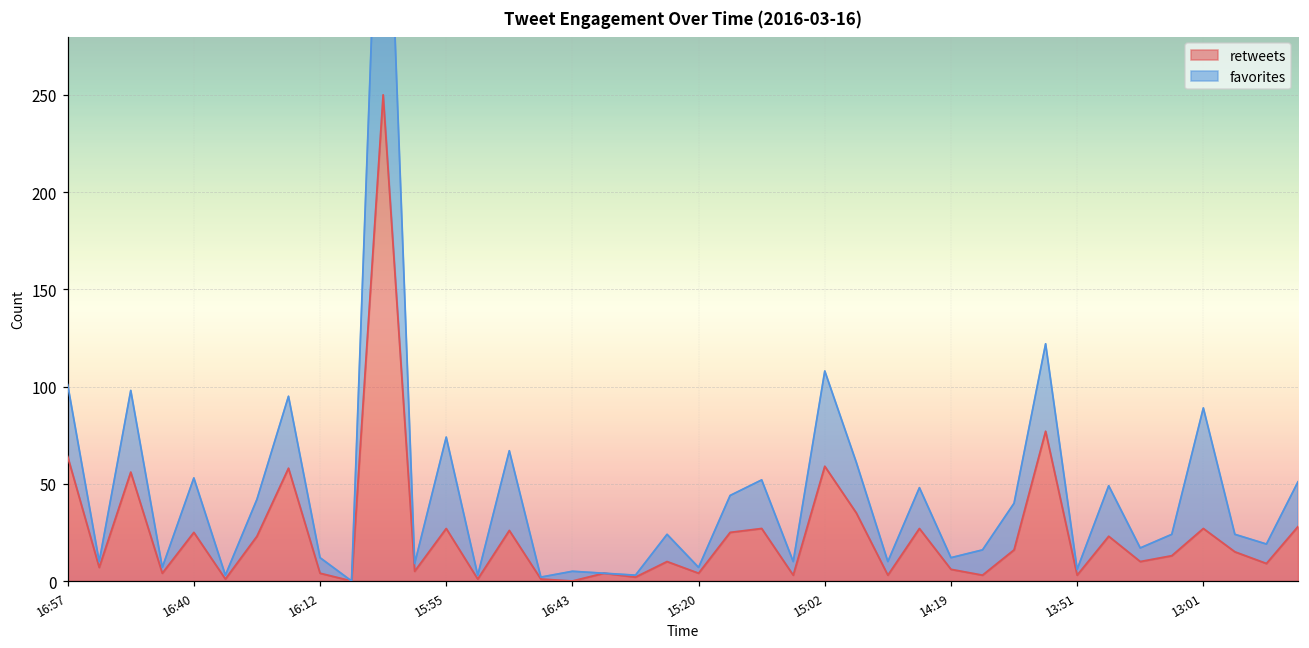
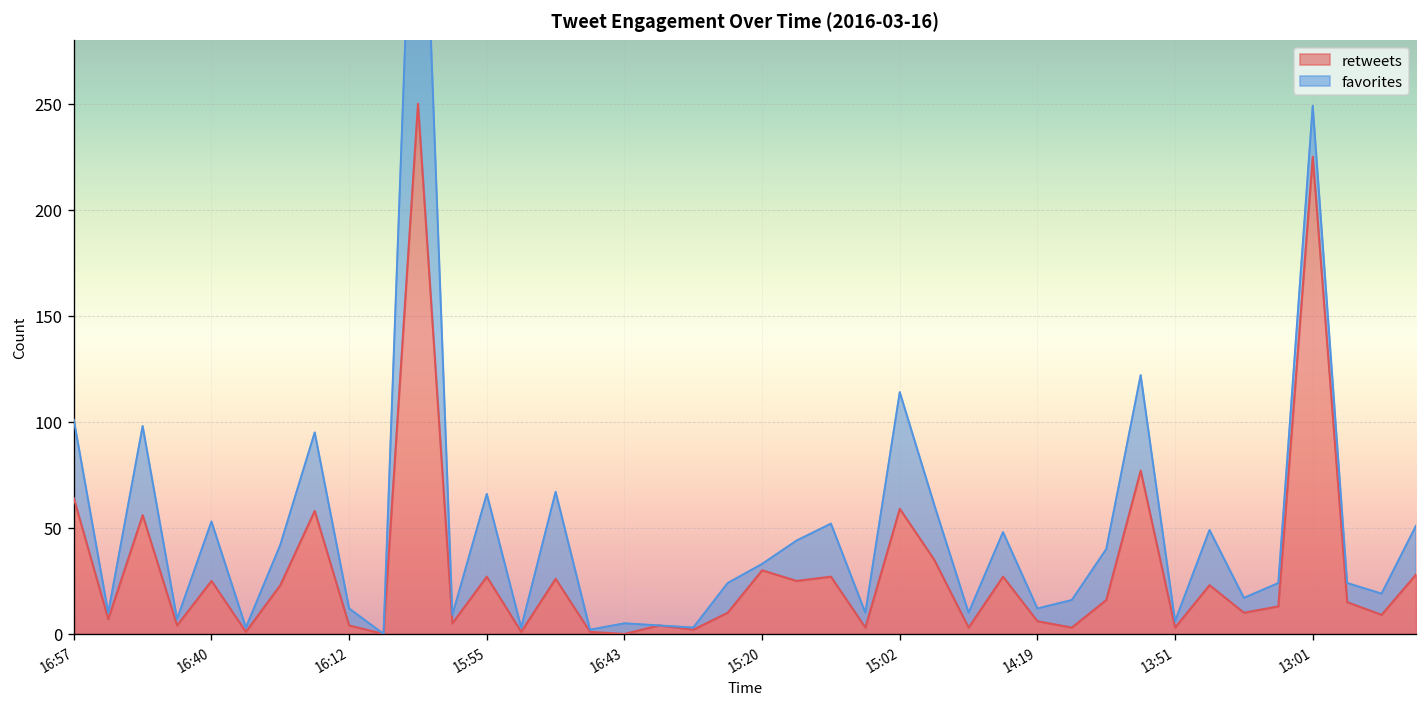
favorites, 15:55: 47 -> 39
retweets, 15:20: 4 -> 30
favorites, 15:02: 49 -> 55
retweets, 13:01: 27 -> 225
favorites, 13:01: 62 -> 24
